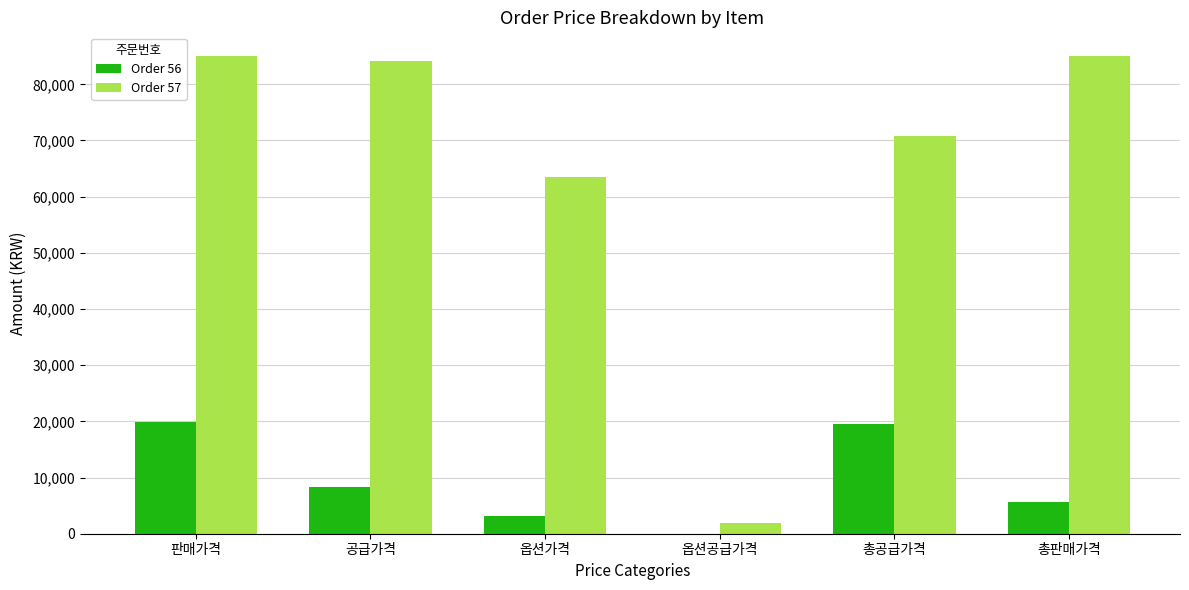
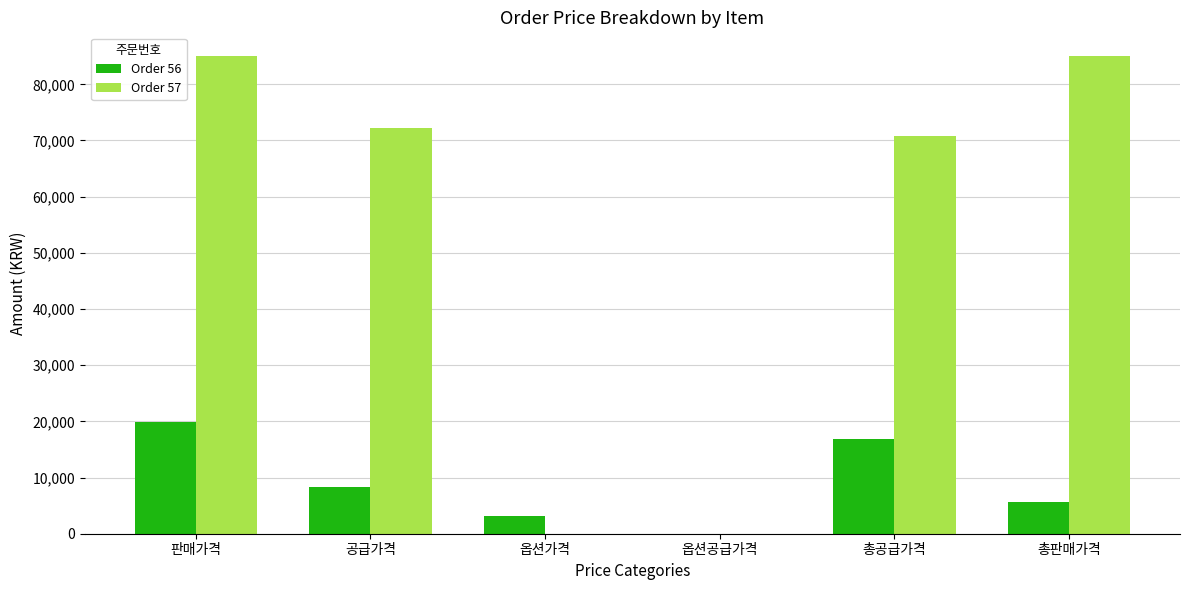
Order 57, 공급가격: 84,000 -> 72,000
Order 57, 옵션가격: 64,000 -> 0
Order 57, 옵션공급가격: 2,000 -> 0
Order 56, 총공급가격: 19,000 -> 17,000
